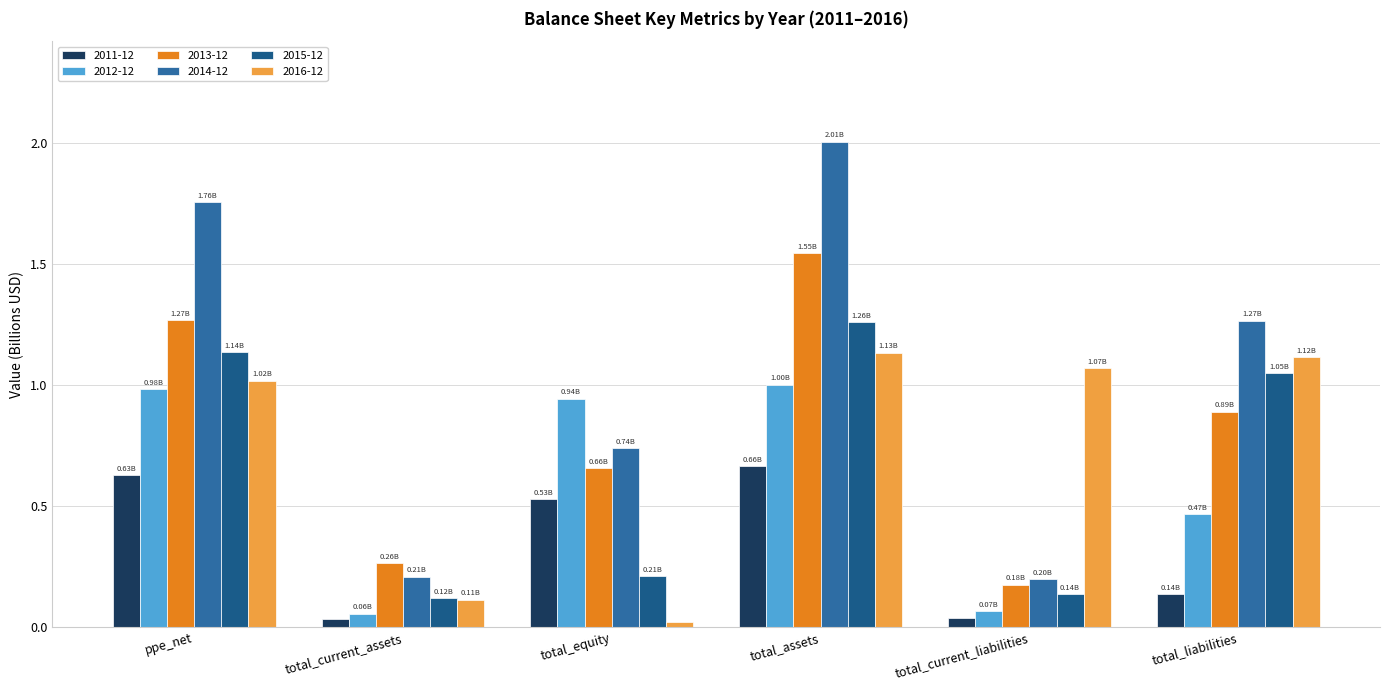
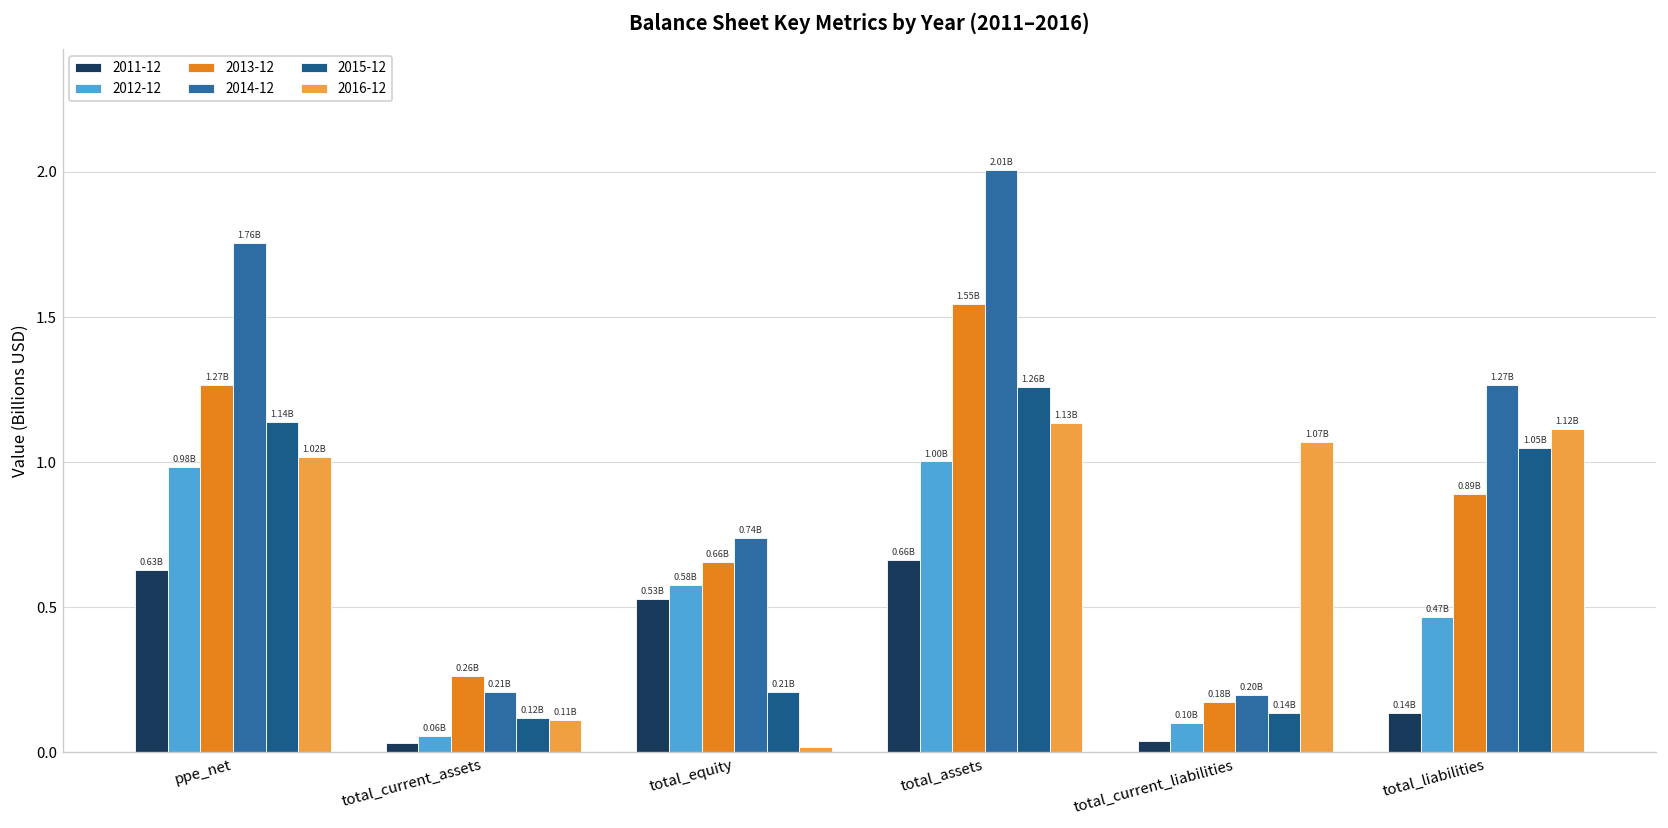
2012-12, total_equity: 0.94B -> 0.58B
2012-12, total_current_liabilities: 0.07B -> 0.10B
